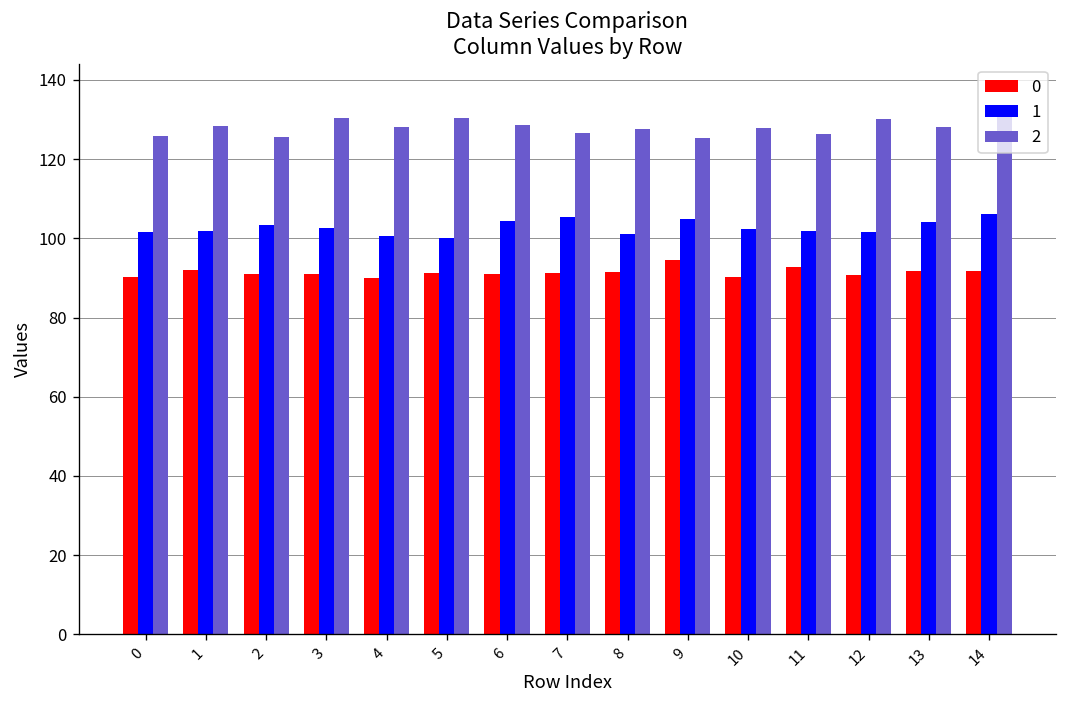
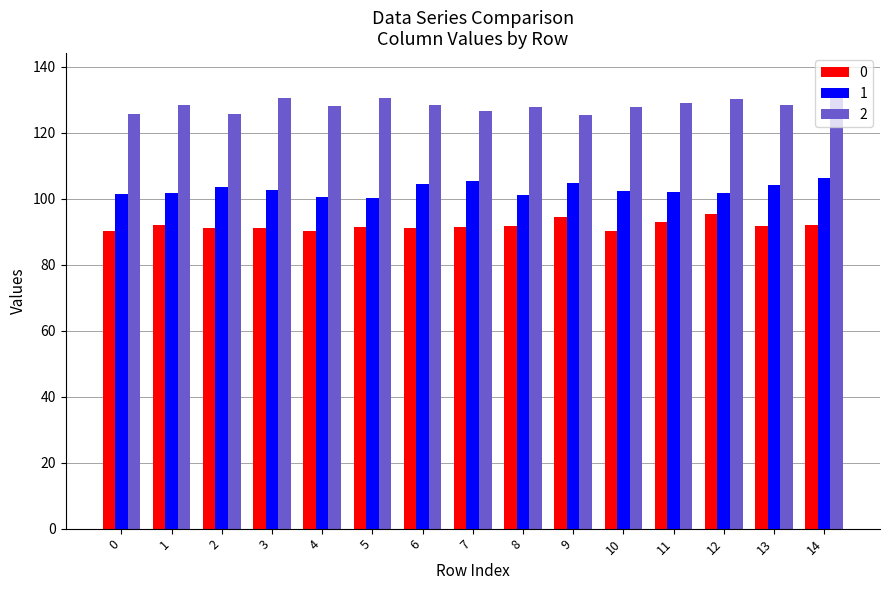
2, 11: 126 -> 129
0, 12: 91 -> 95
